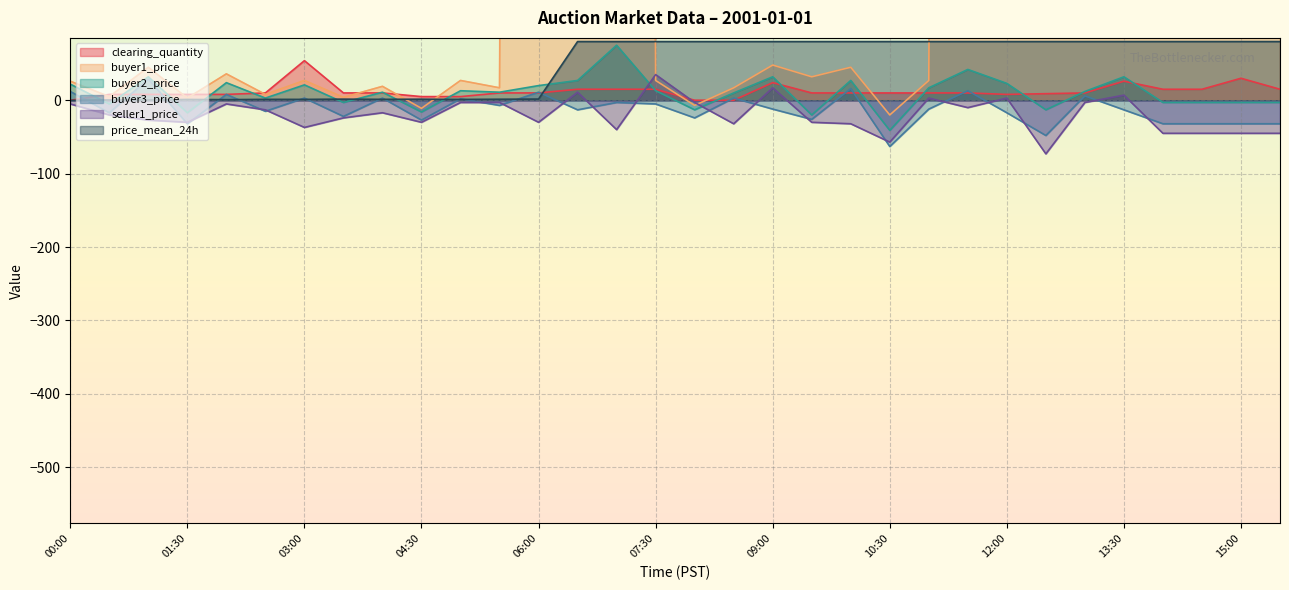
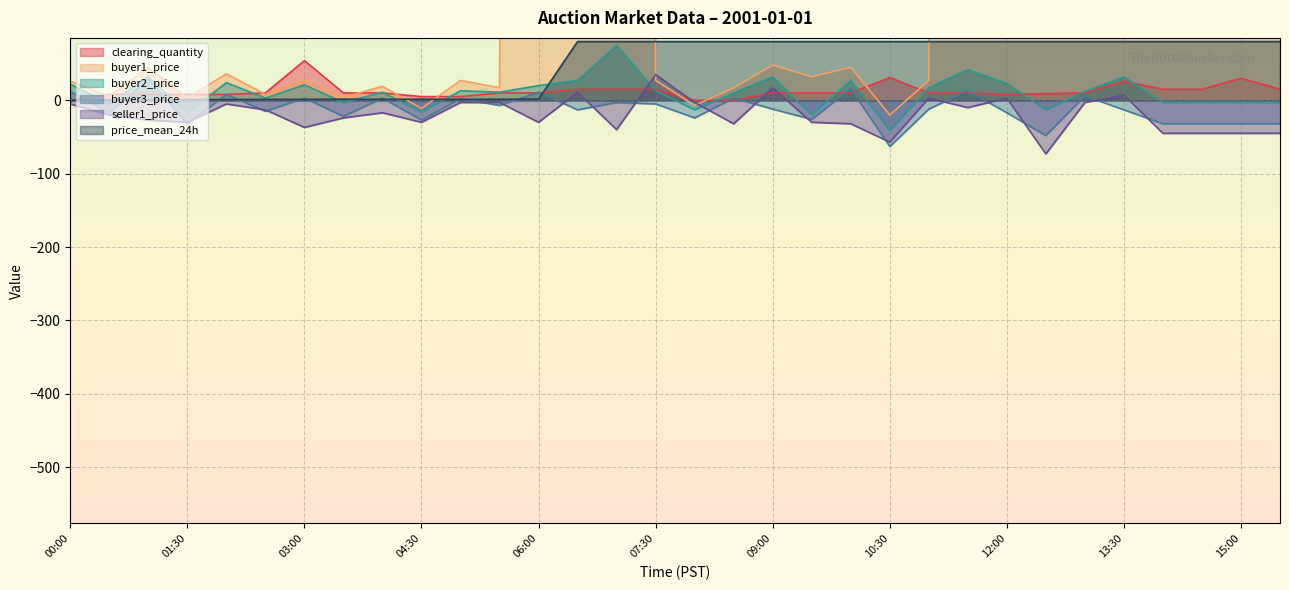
clearing_quantity, 09:00: 20 -> 10
clearing_quantity, 10:30: 10 -> 30
